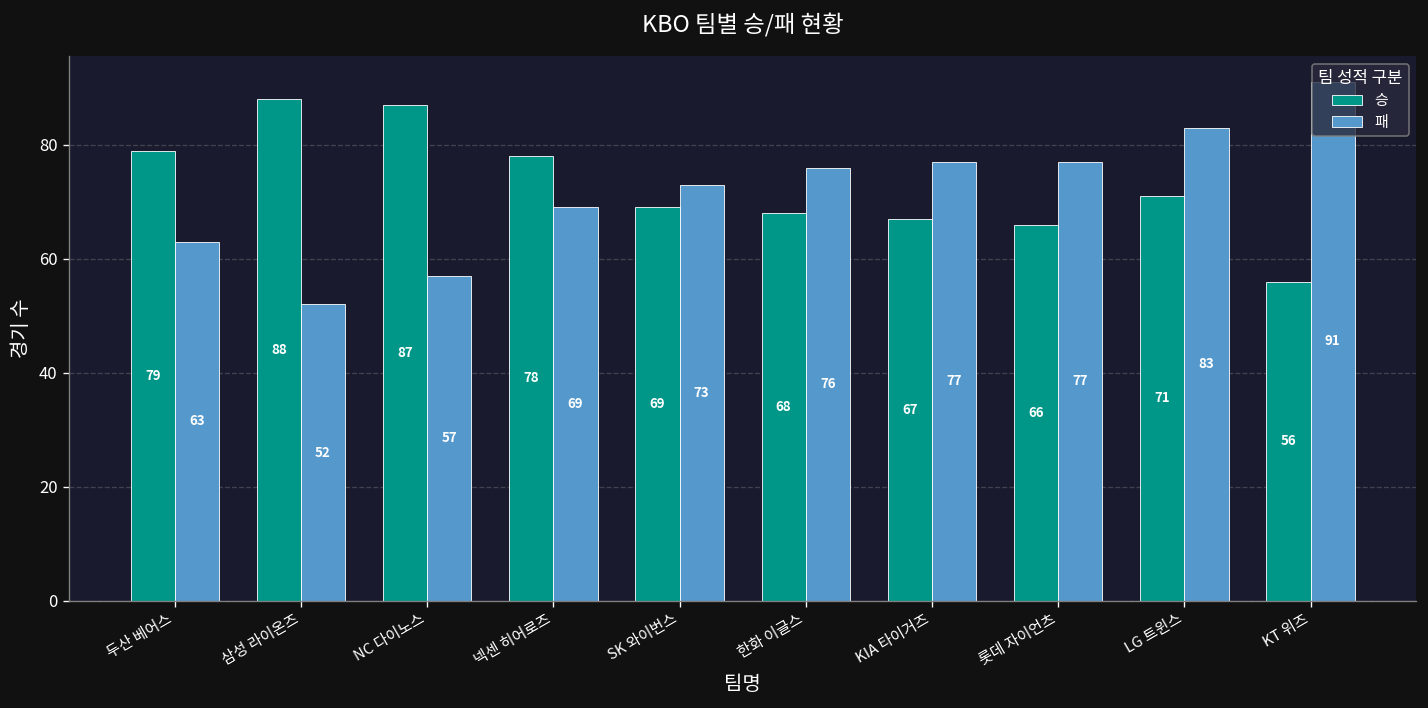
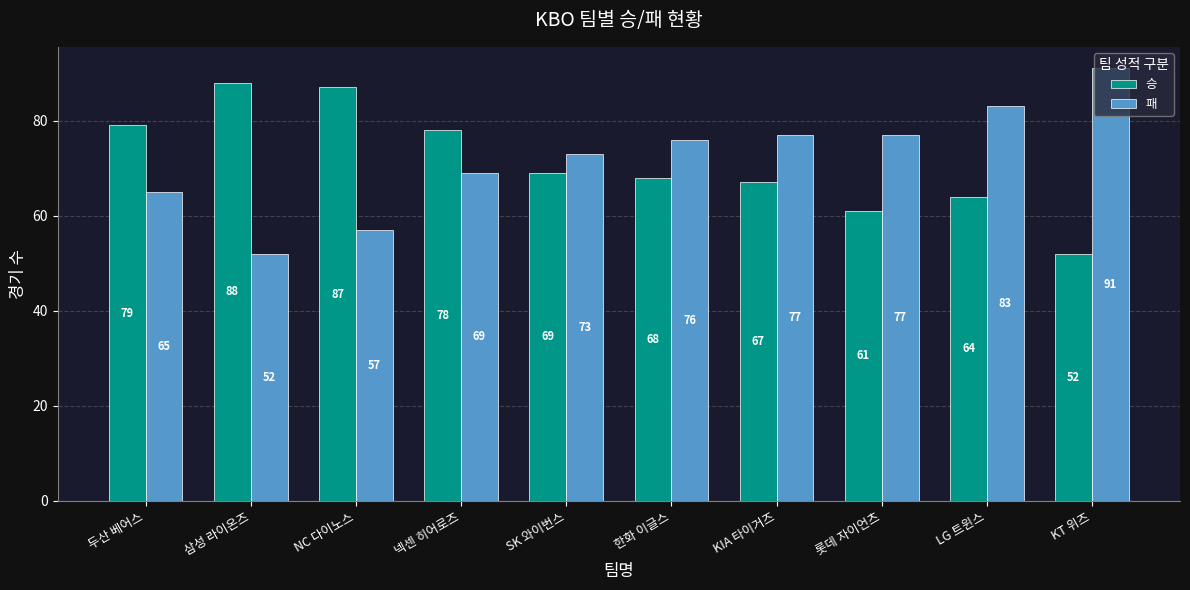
패, 두산 베어스: 63 -> 65
승, 롯데 자이언츠: 66 -> 61
승, LG 트윈스: 71 -> 64
승, KT 위즈: 56 -> 52
